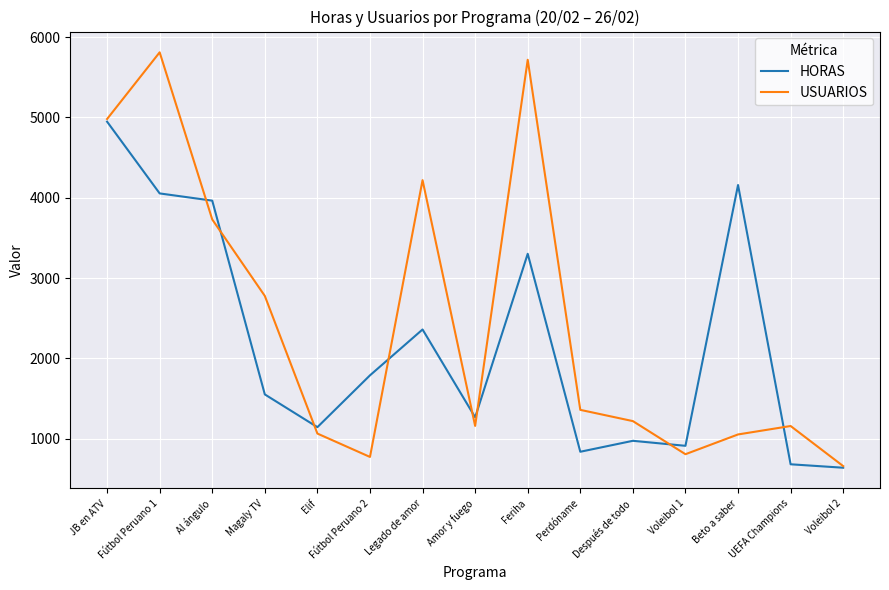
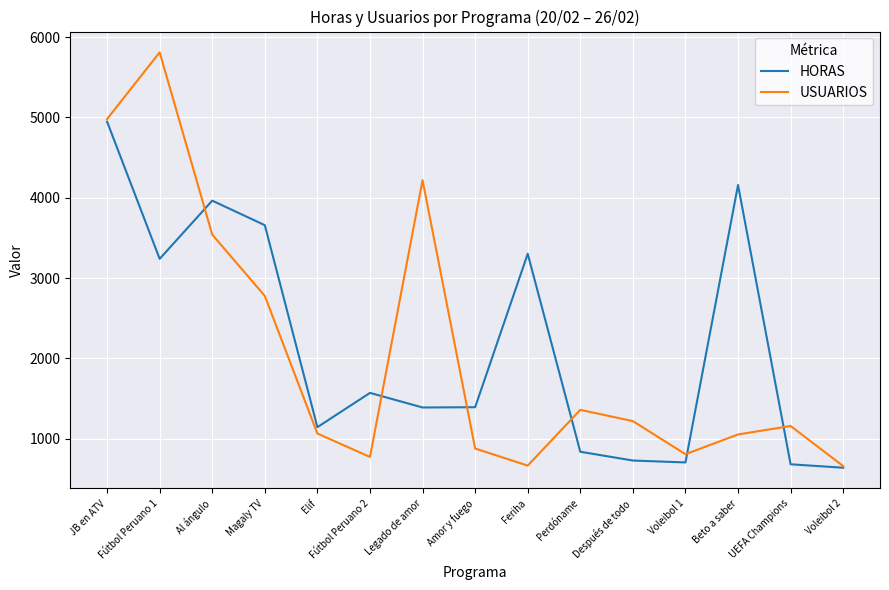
HORAS, Fútbol Peruano 1: 4100 -> 3200
USUARIOS, Al ángulo: 3700 -> 3500
HORAS, Magaly TV: 1600 -> 3700
HORAS, Fútbol Peruano 2: 1800 -> 1600
HORAS, Legado de amor: 2400 -> 1400
HORAS, Amor y fuego: 1300 -> 1400
USUARIOS, Amor y fuego: 1200 -> 900
USUARIOS, Feriha: 5700 -> 700
HORAS, Después de todo: 1000 -> 700
HORAS, Voleibol 1: 900 -> 700
